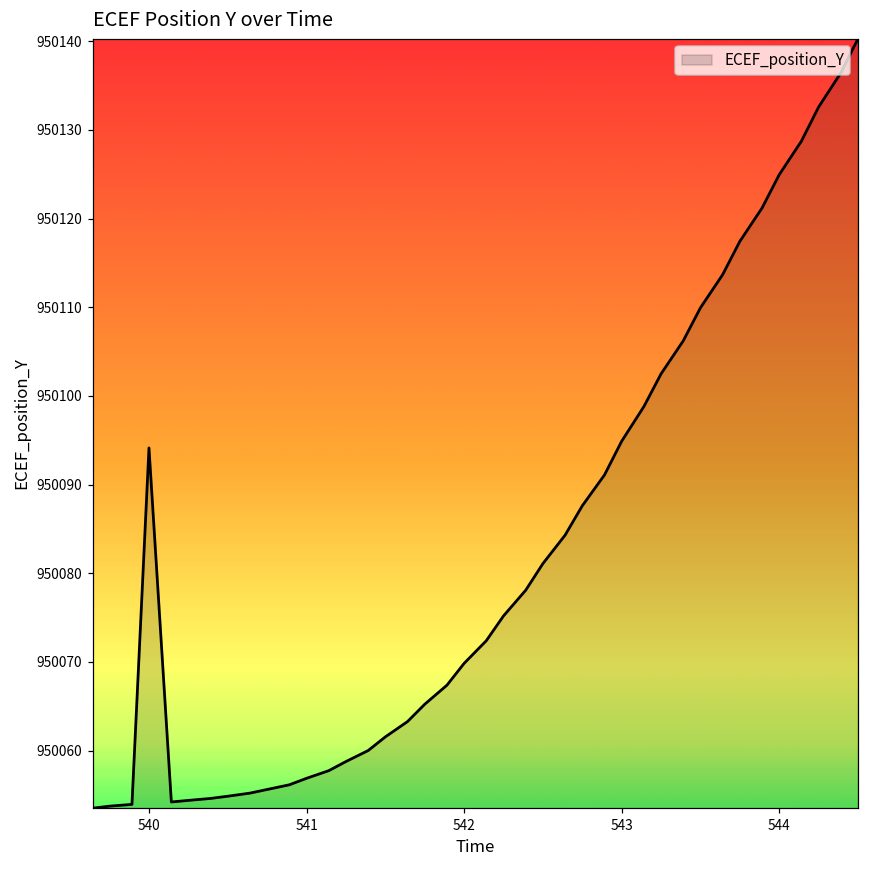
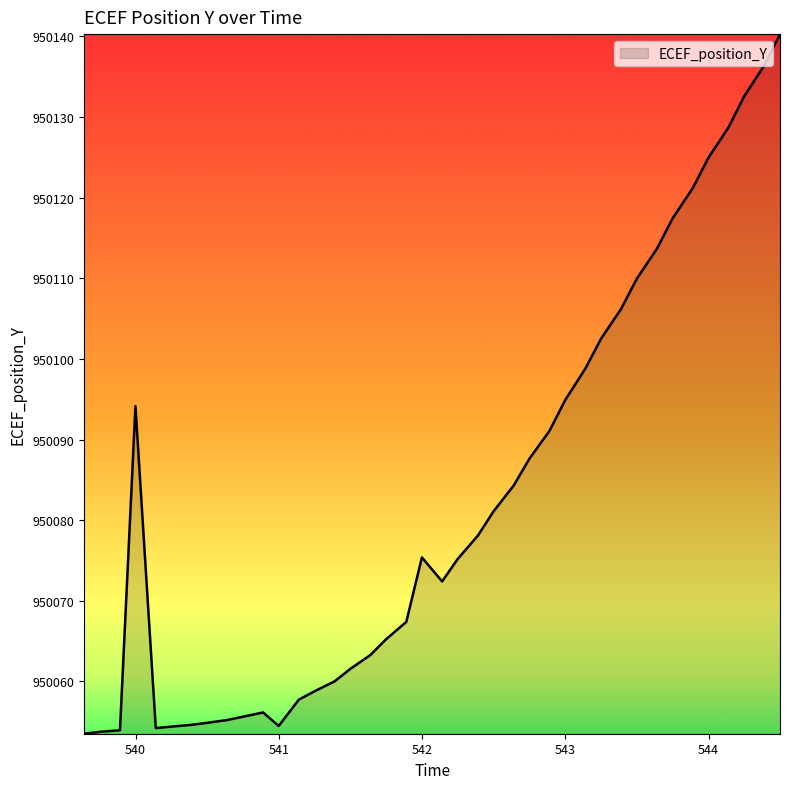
541: 950057 -> 950054
542: 950070 -> 950075
